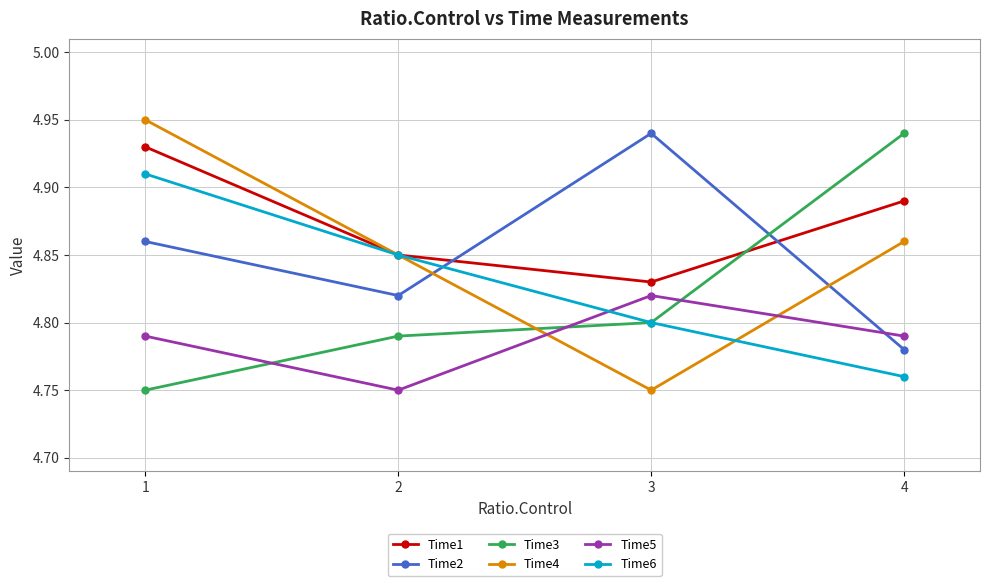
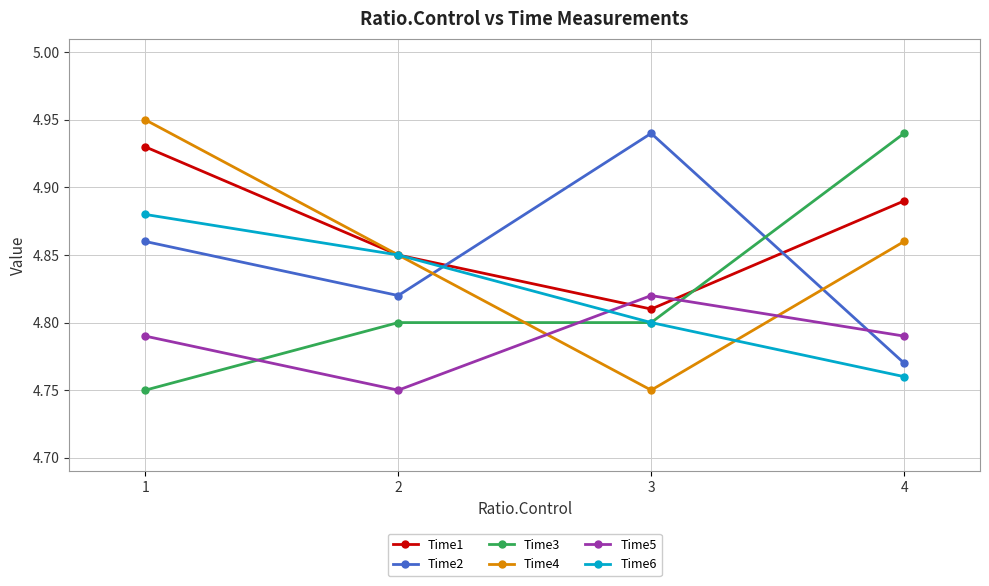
Time6, 1: 4.91 -> 4.88
Time3, 2: 4.79 -> 4.80
Time1, 3: 4.83 -> 4.81
Time2, 4: 4.78 -> 4.77
